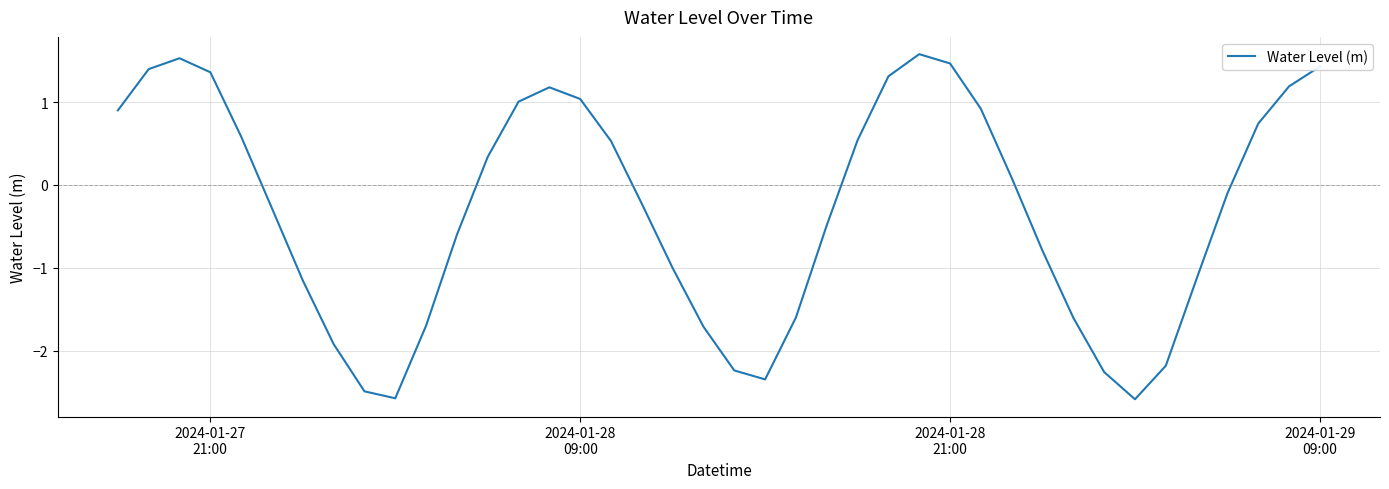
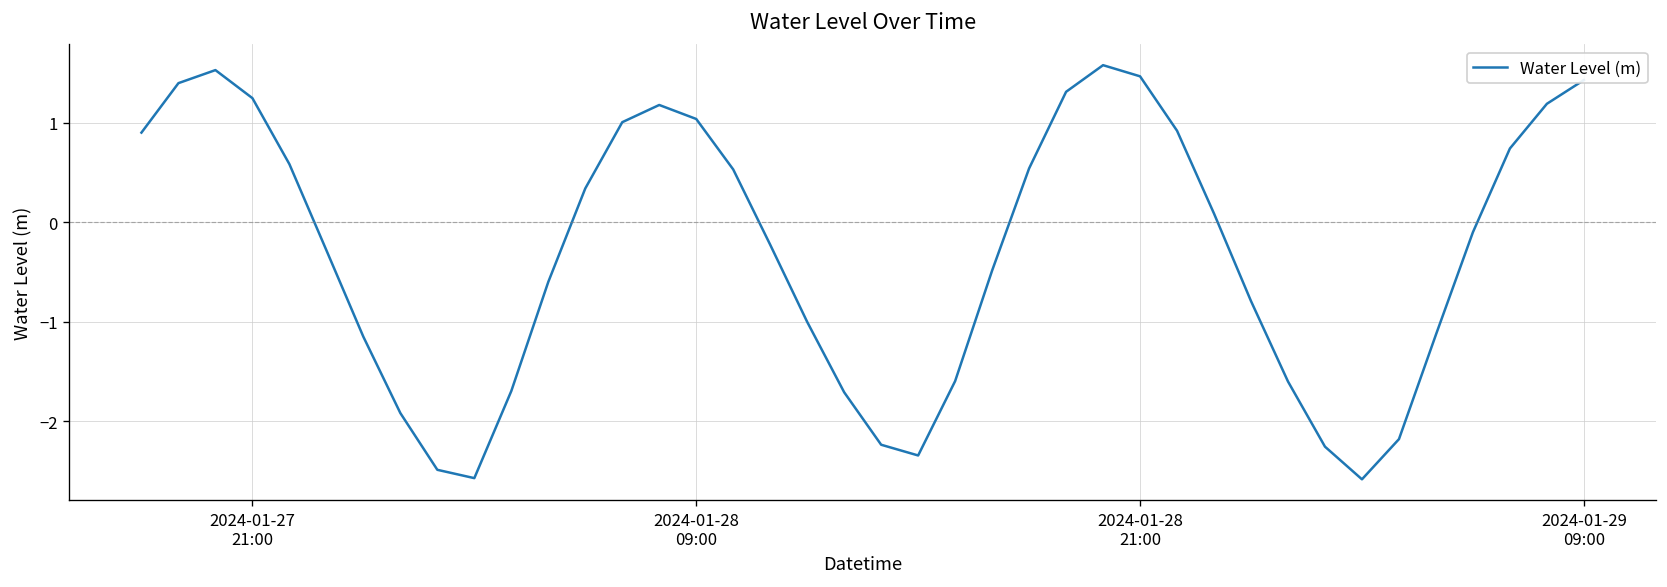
2024-01-27 21:00: 1.4 -> 1.2
